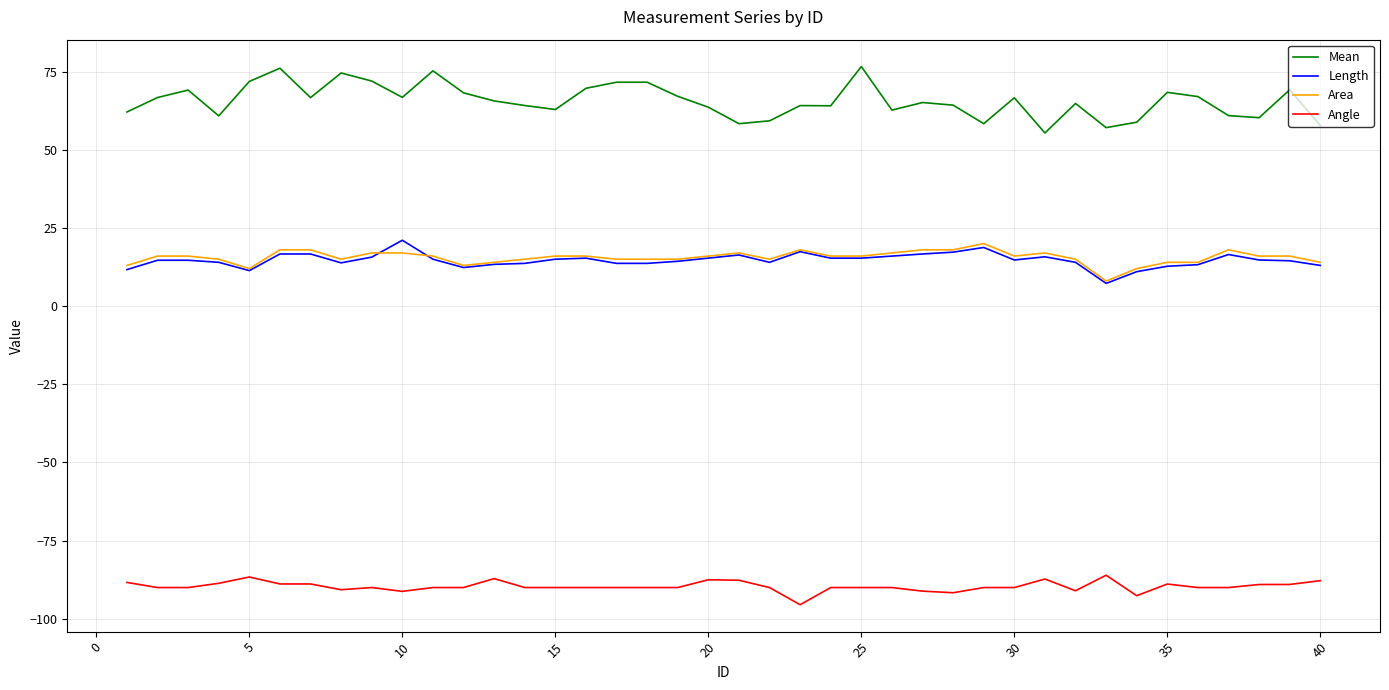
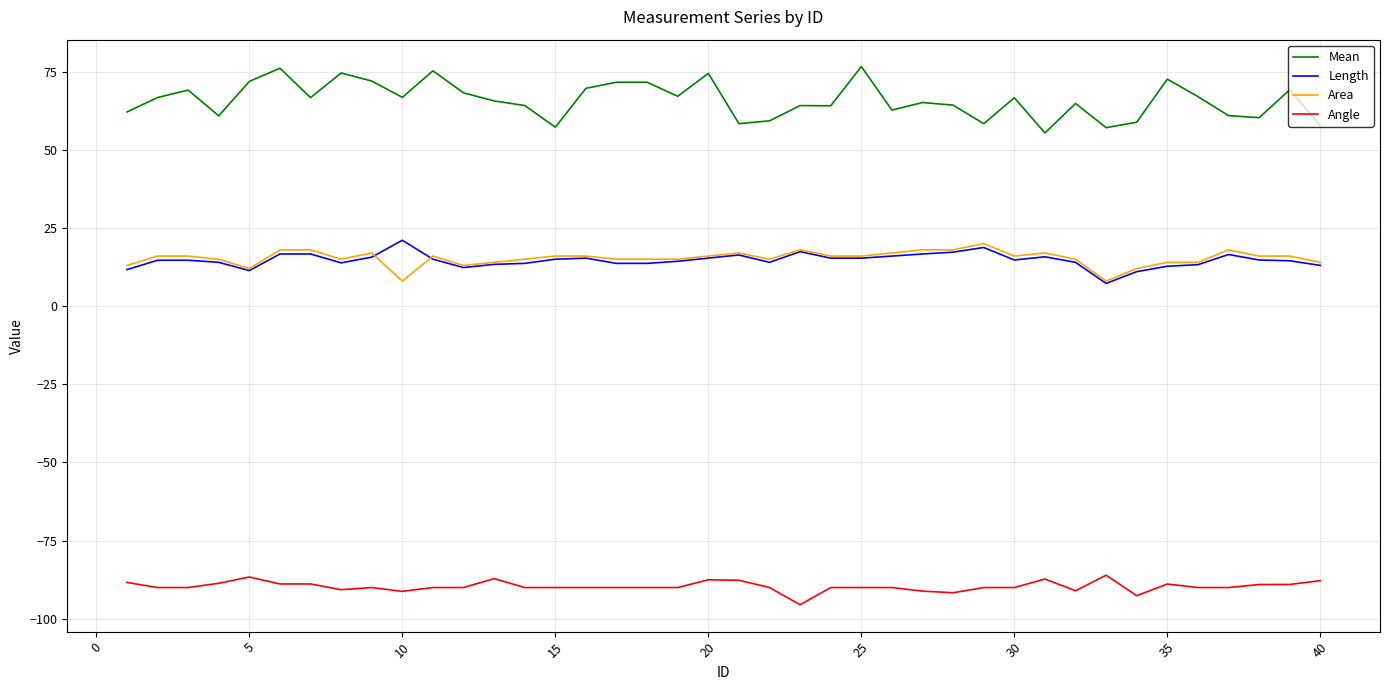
Area, 10: 17 -> 8
Mean, 15: 63 -> 57
Mean, 20: 64 -> 74
Mean, 35: 68 -> 73
